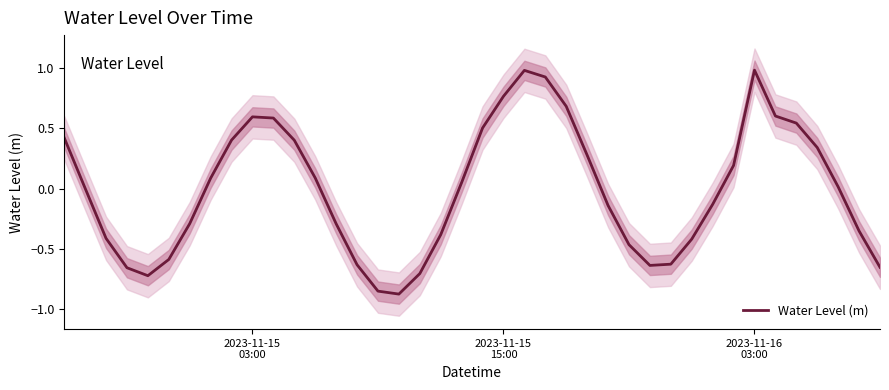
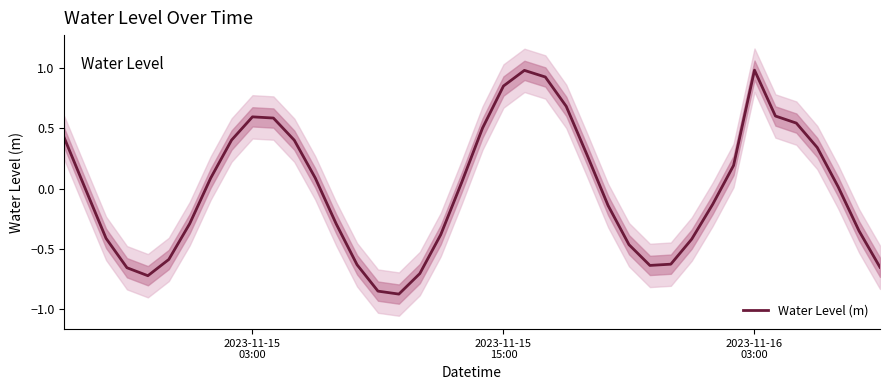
Water Level (m), 2023-11-15 15:00: 0.77 -> 0.85
